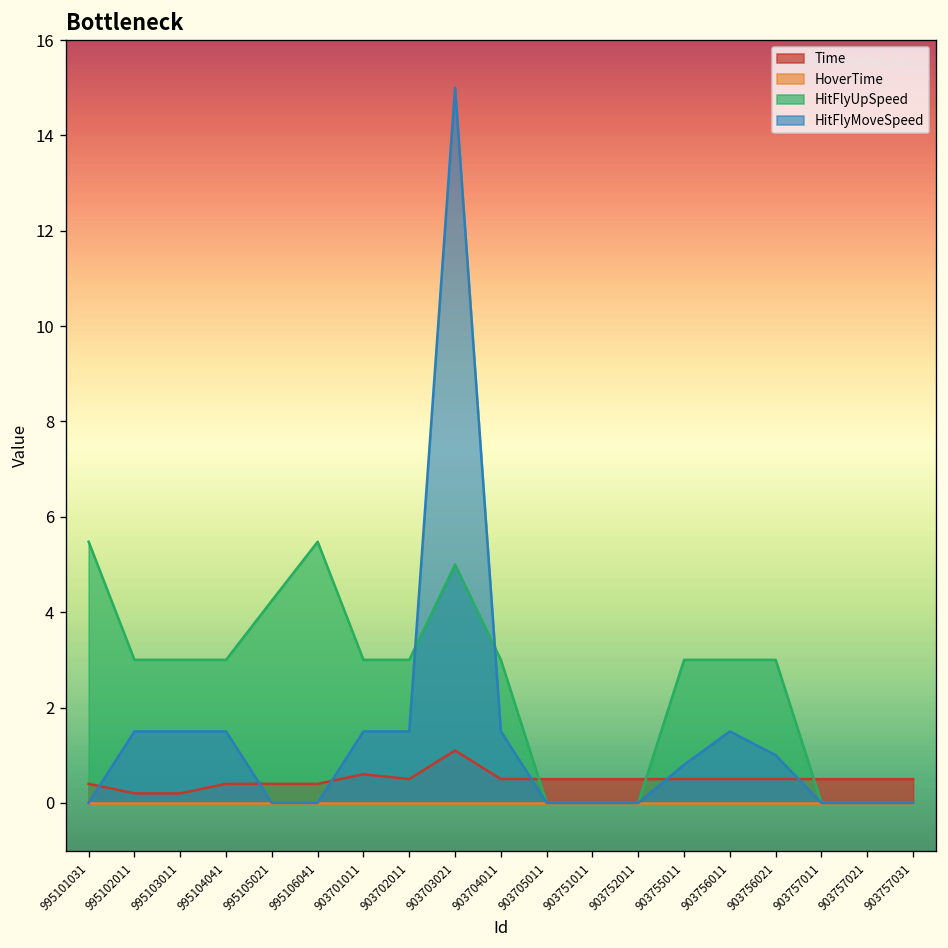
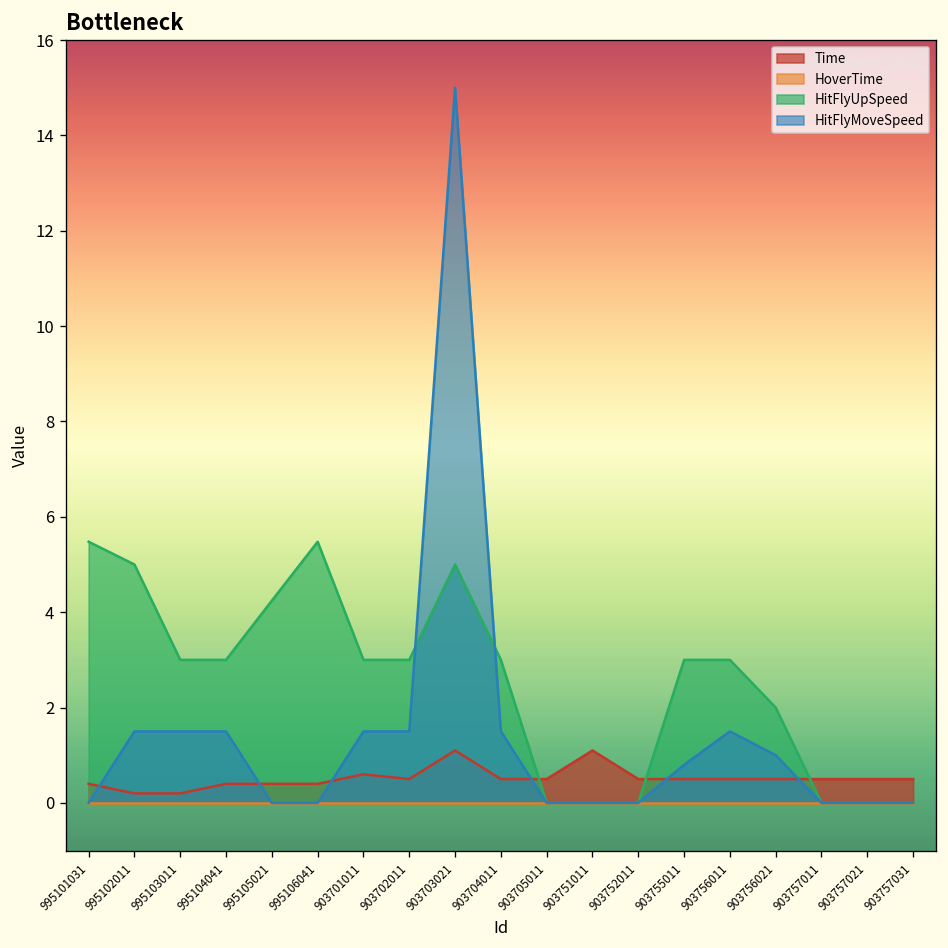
HitFlyUpSpeed, 995102011: 3 -> 5
Time, 903751011: 0.5 -> 1.1
HitFlyUpSpeed, 903756021: 3 -> 2
